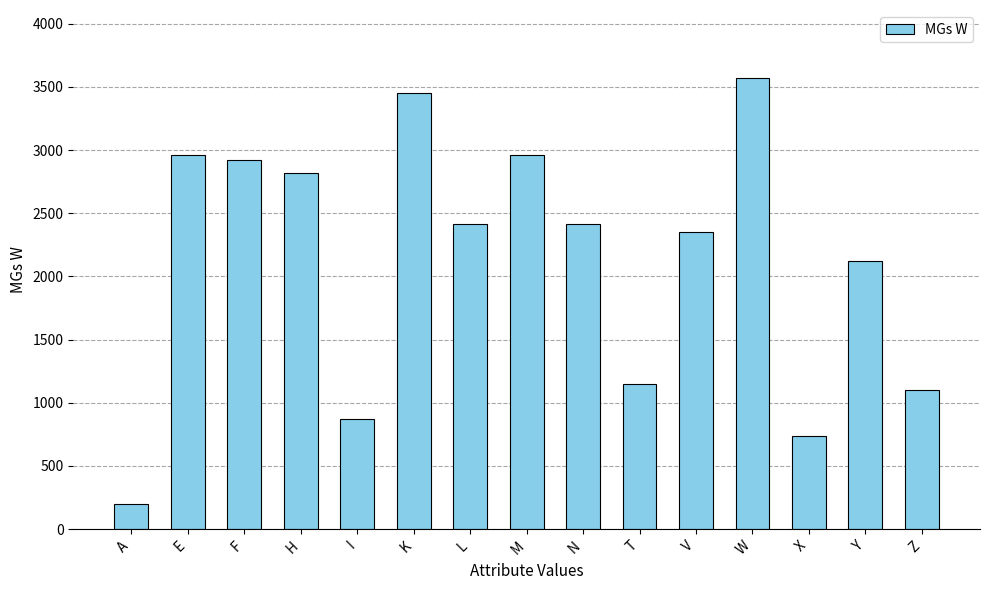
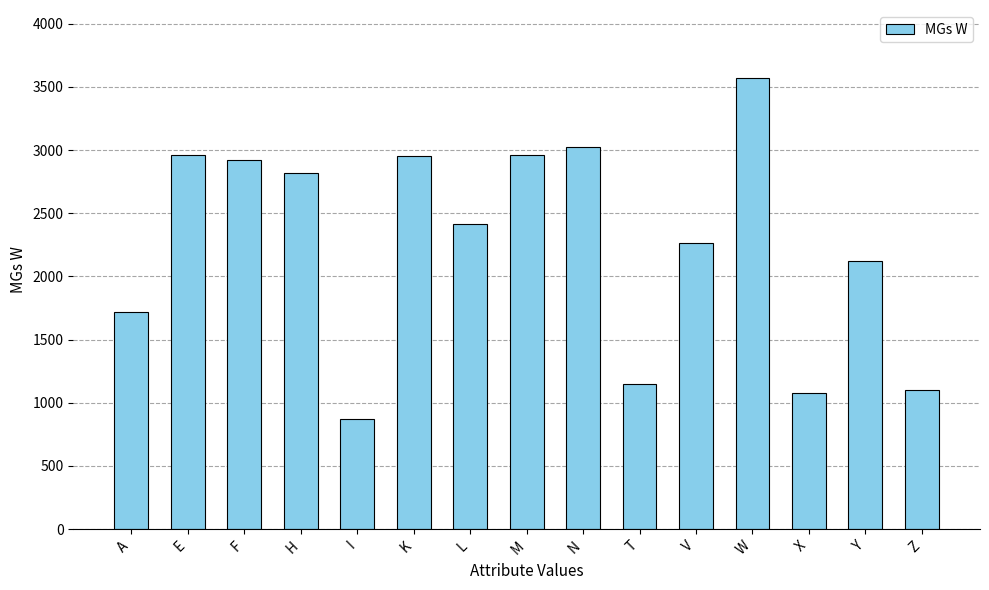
A: 200 -> 1720
K: 3450 -> 2950
N: 2420 -> 3020
V: 2350 -> 2260
X: 740 -> 1080
